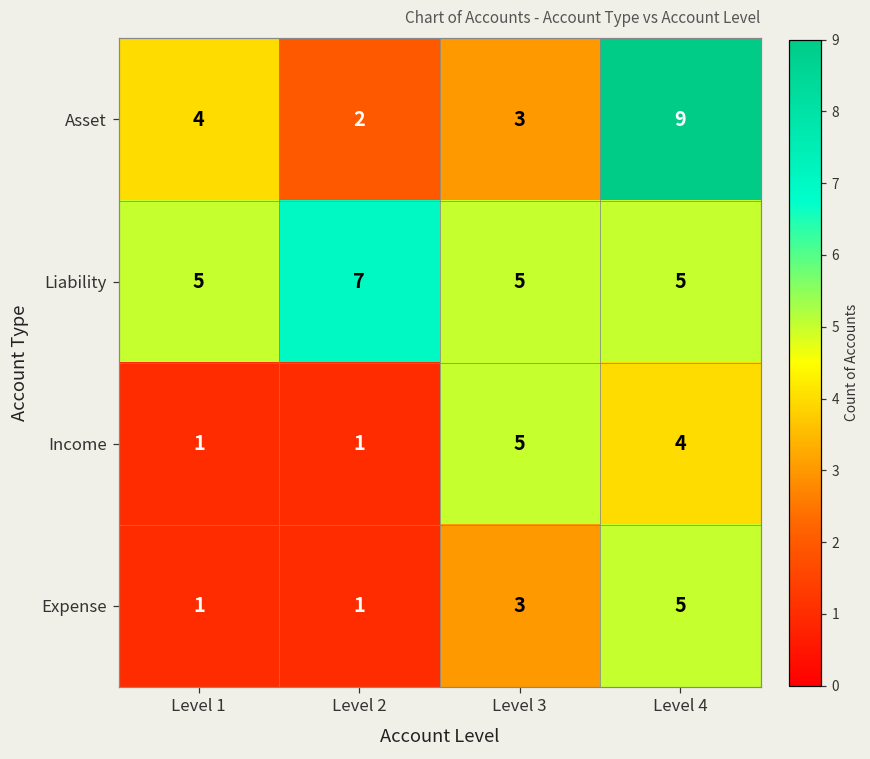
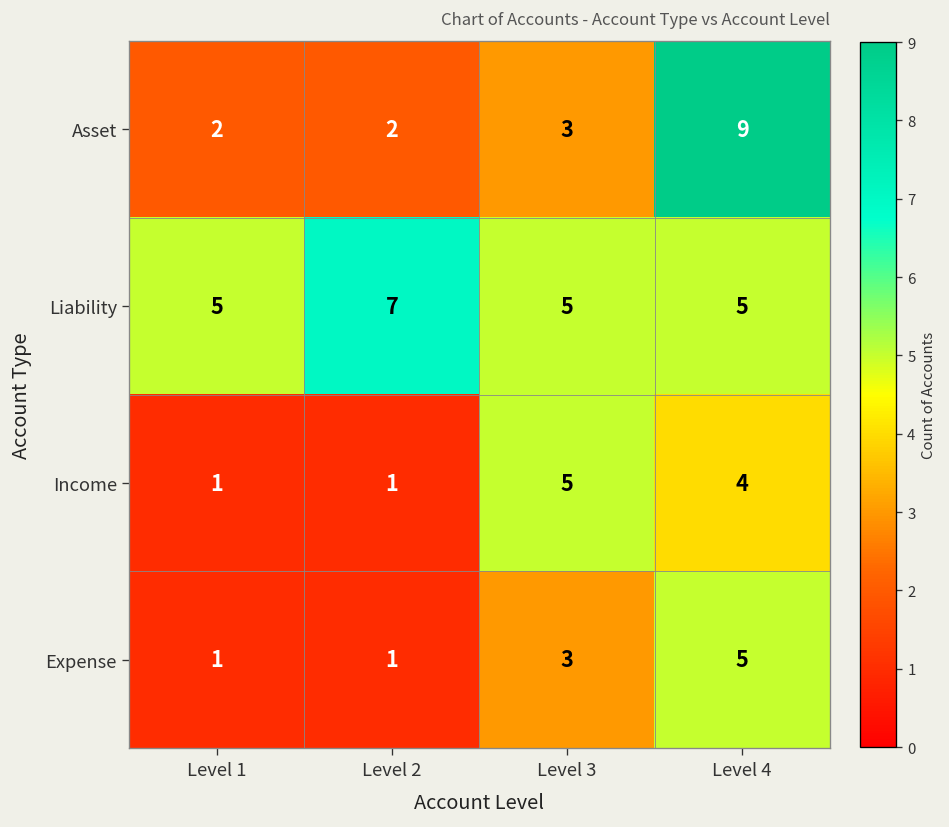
Asset, Level 1: 4 -> 2
